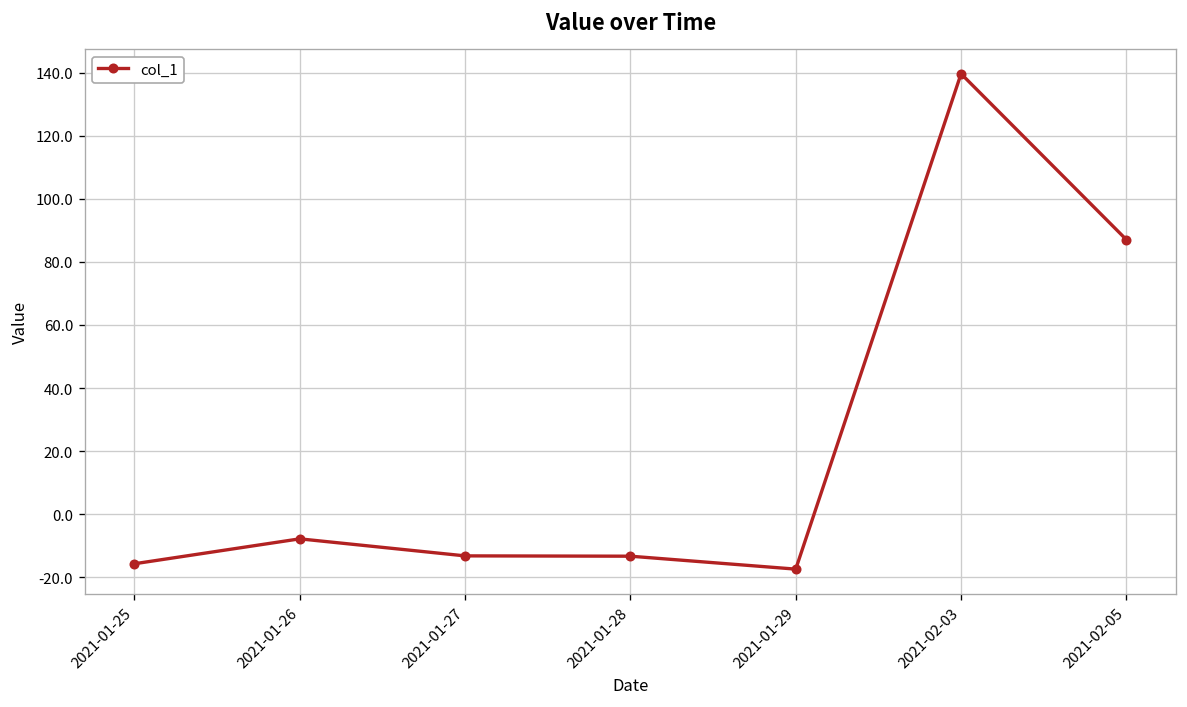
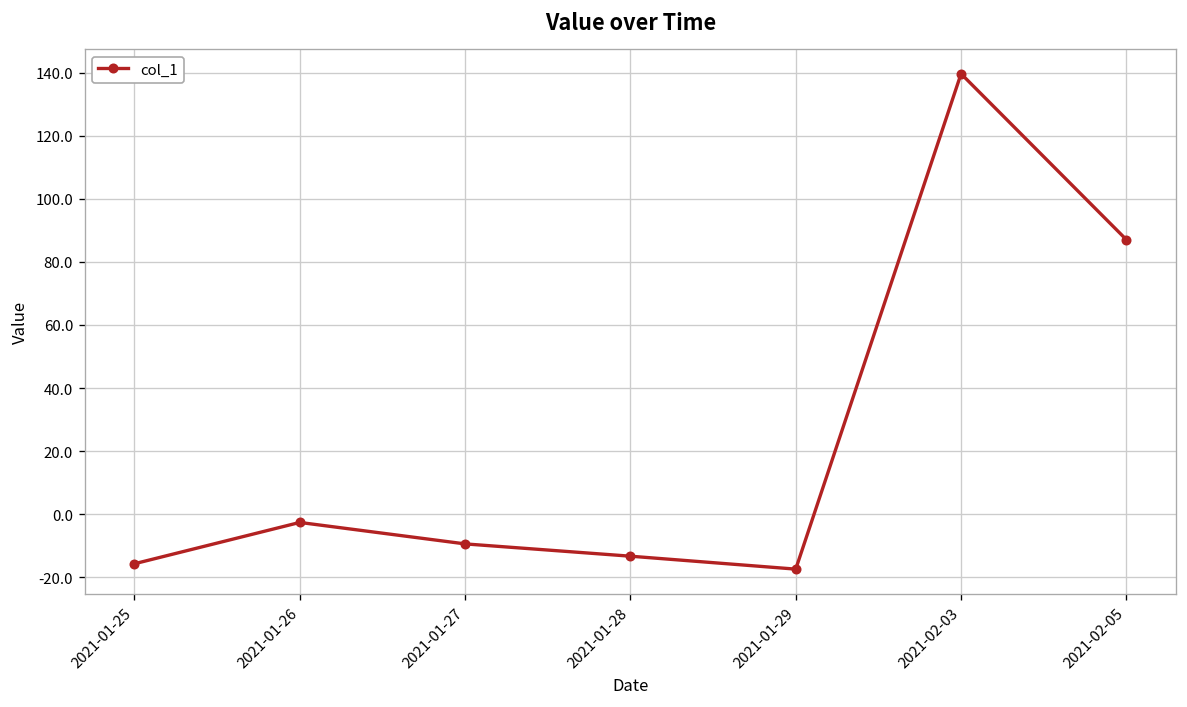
2021-01-26: -8 -> -3
2021-01-27: -13 -> -9
